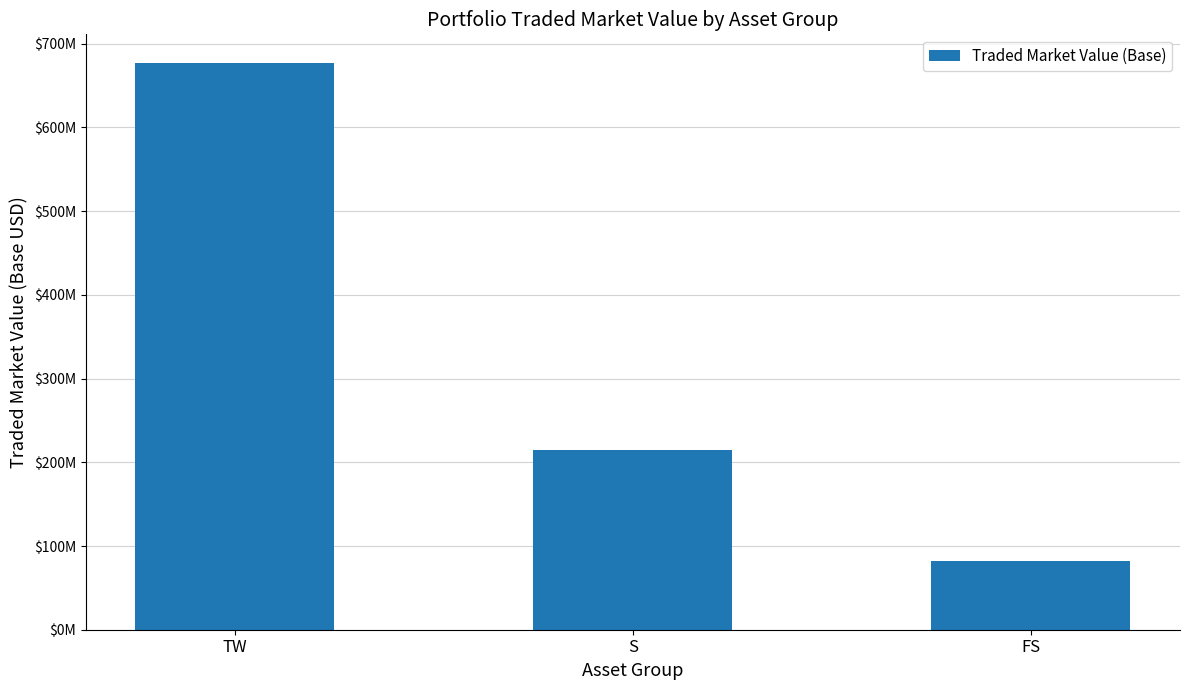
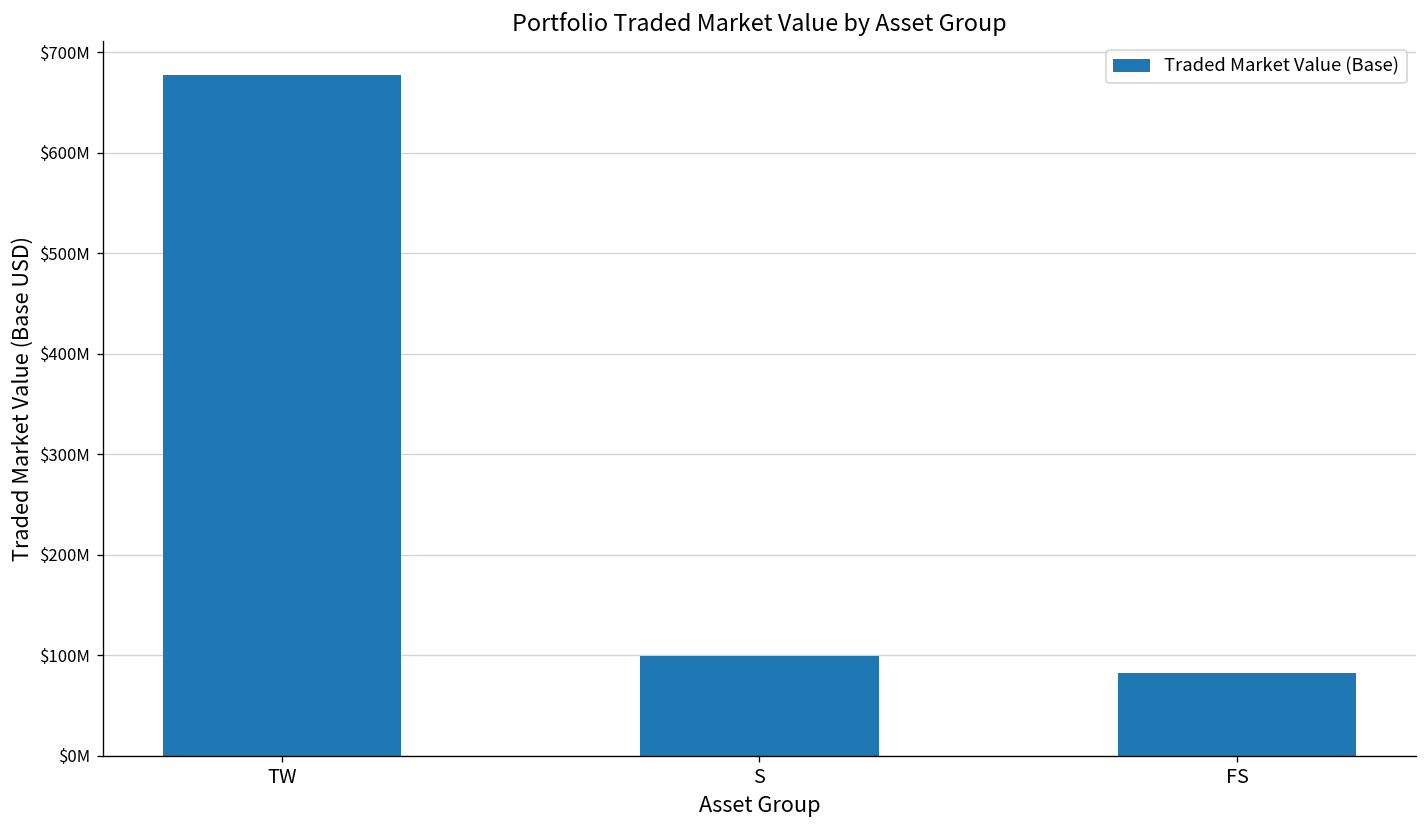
S: $210000000 -> $100000000
